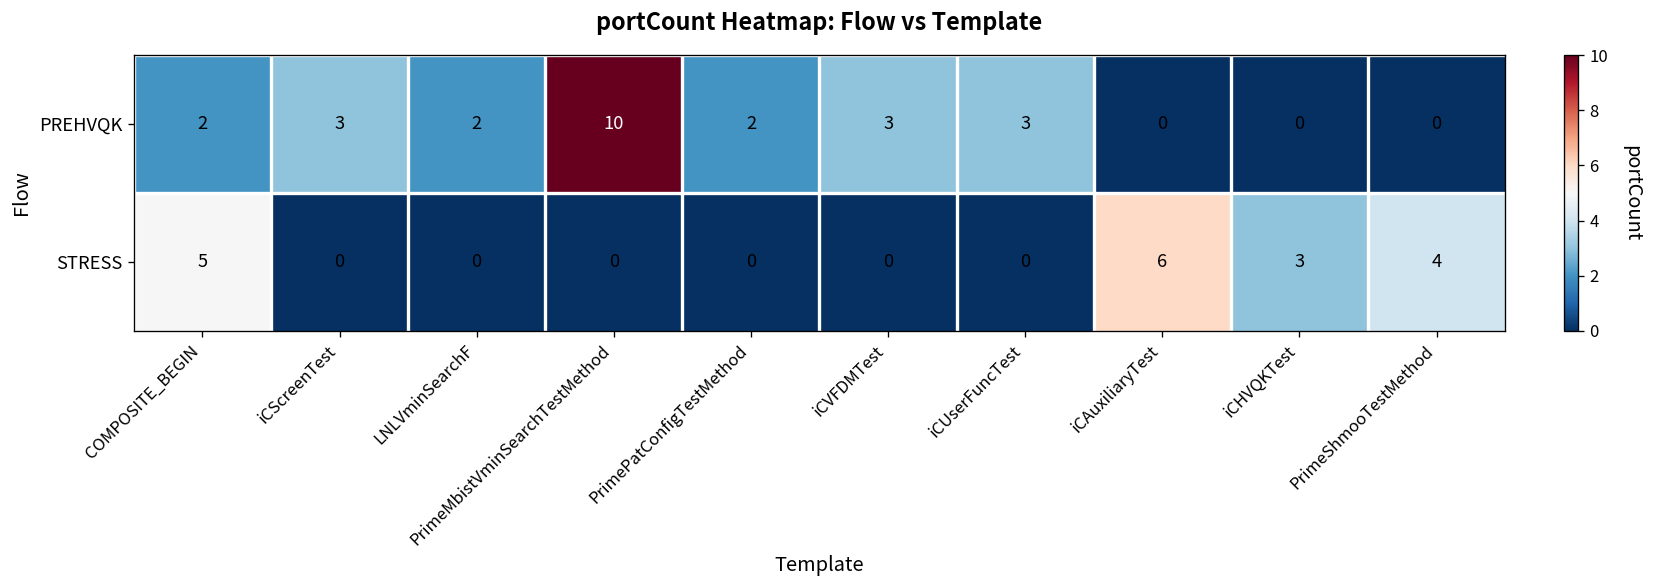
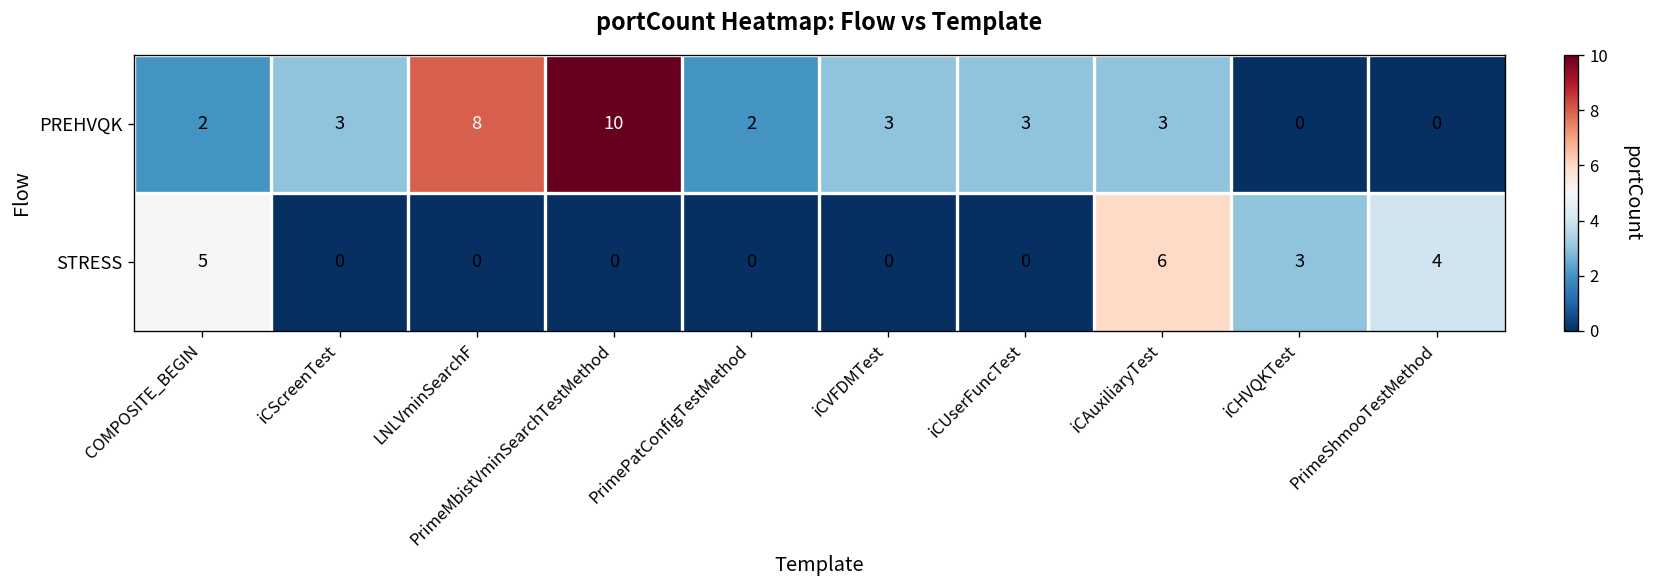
PREHVQK, LNLVminSearchF: 2 -> 8
PREHVQK, iCAuxiliaryTest: 0 -> 3
